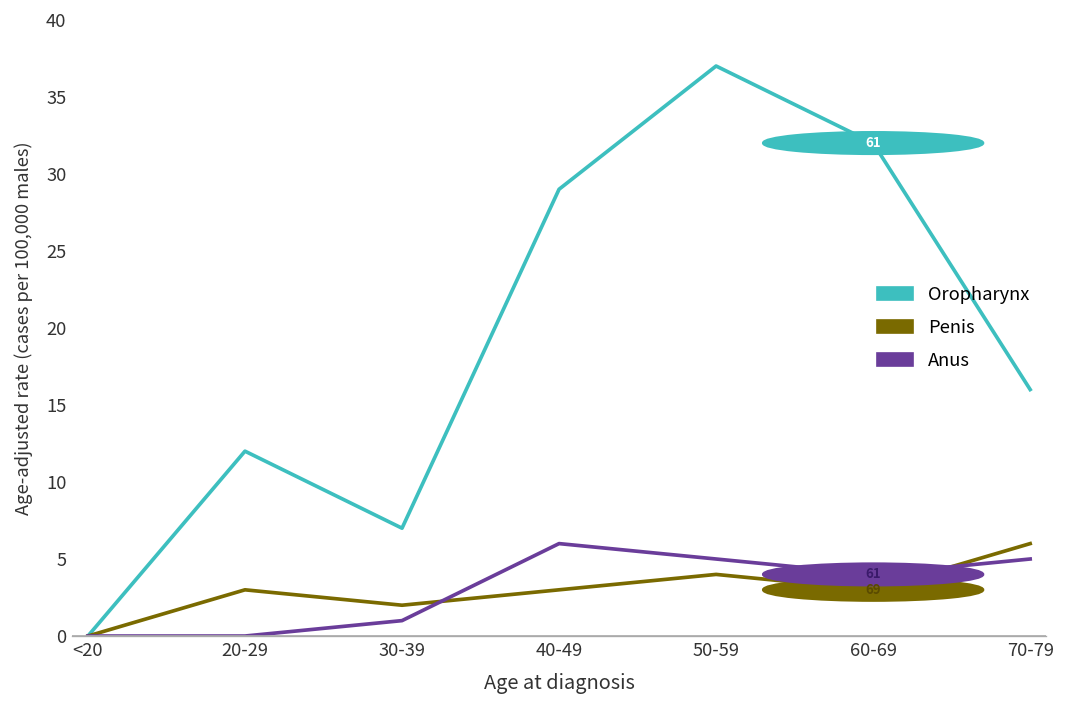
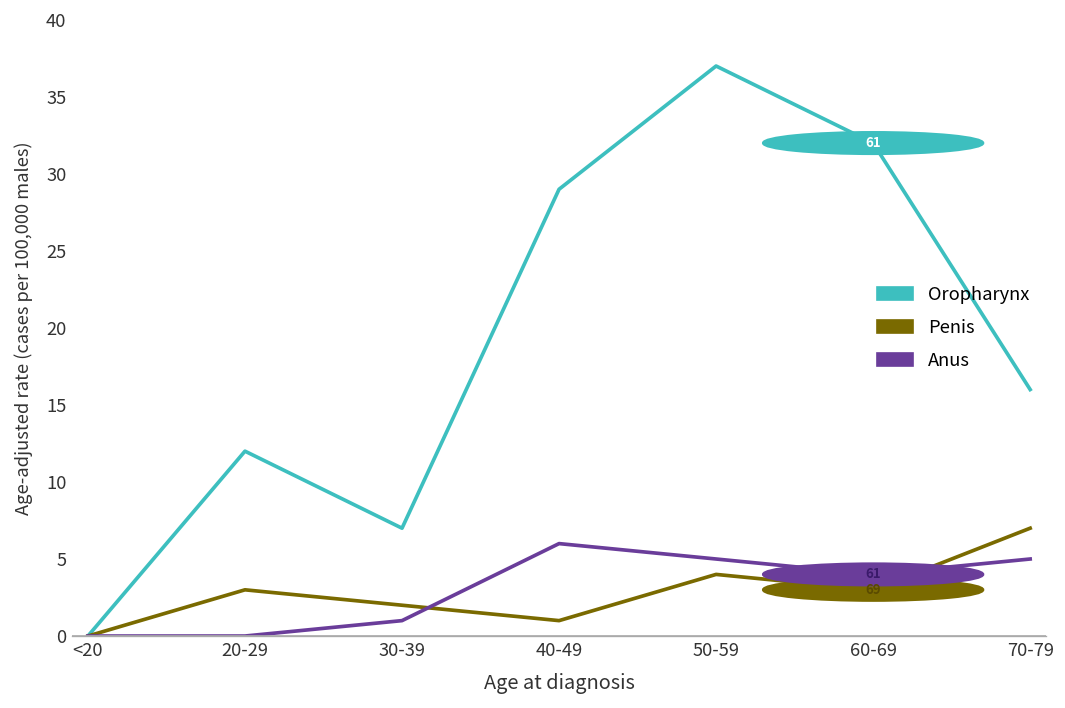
Penis, 40-49: 3 -> 1
Penis, 70-79: 6 -> 7
